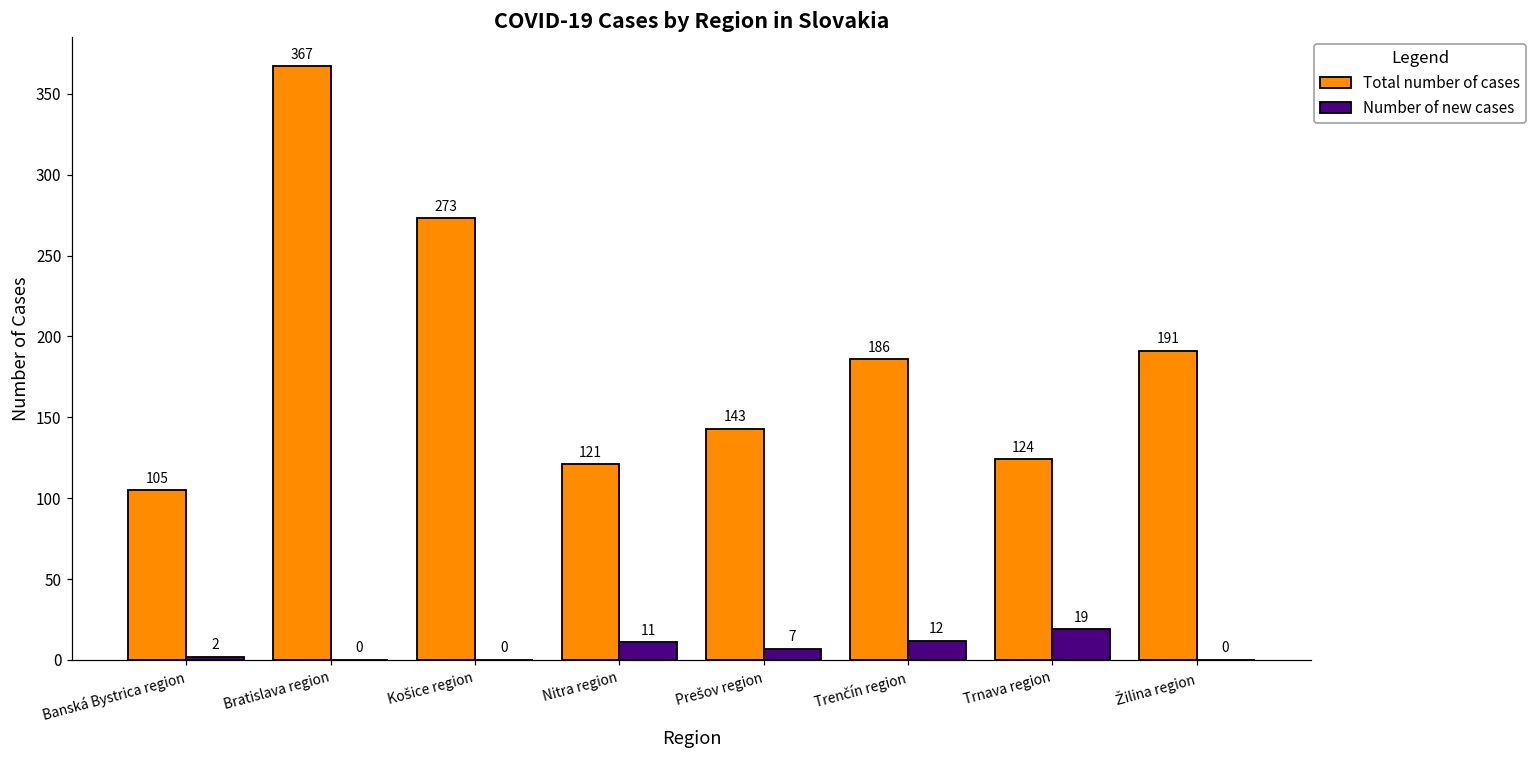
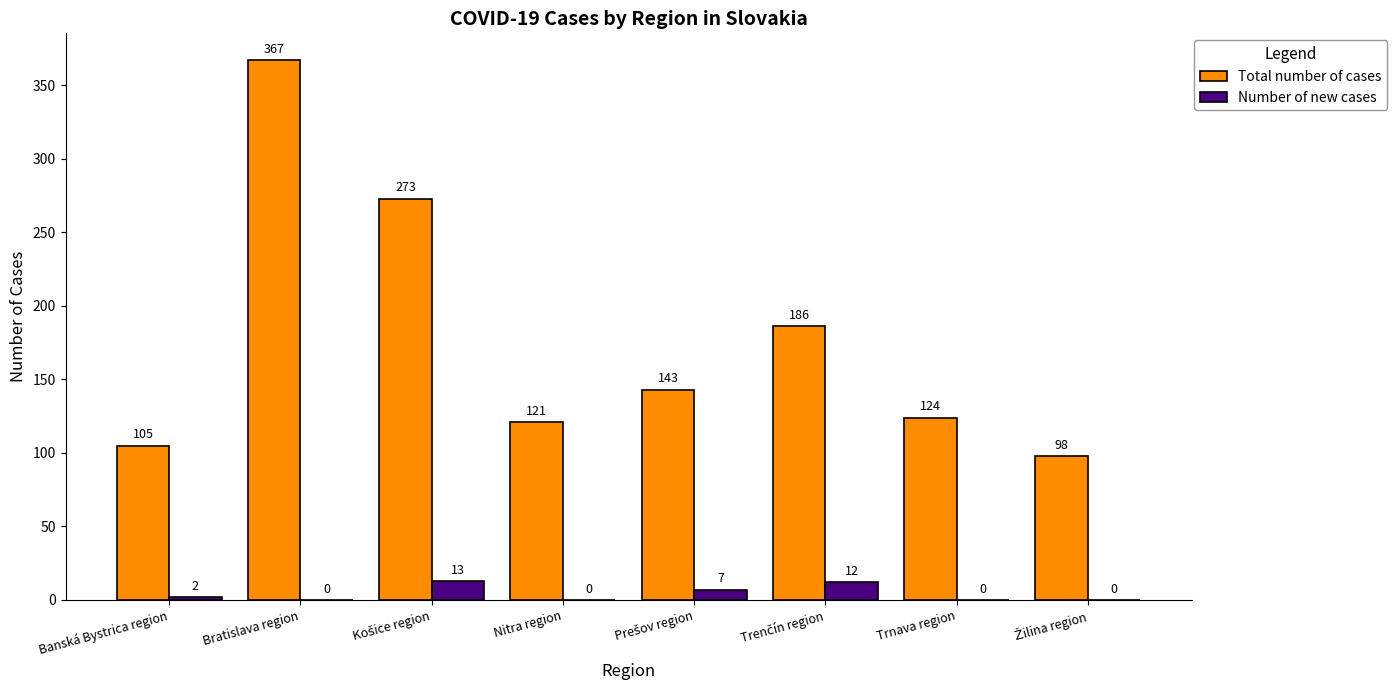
Number of new cases, Košice region: 0 -> 13
Number of new cases, Nitra region: 11 -> 0
Number of new cases, Trnava region: 19 -> 0
Total number of cases, Žilina region: 191 -> 98
